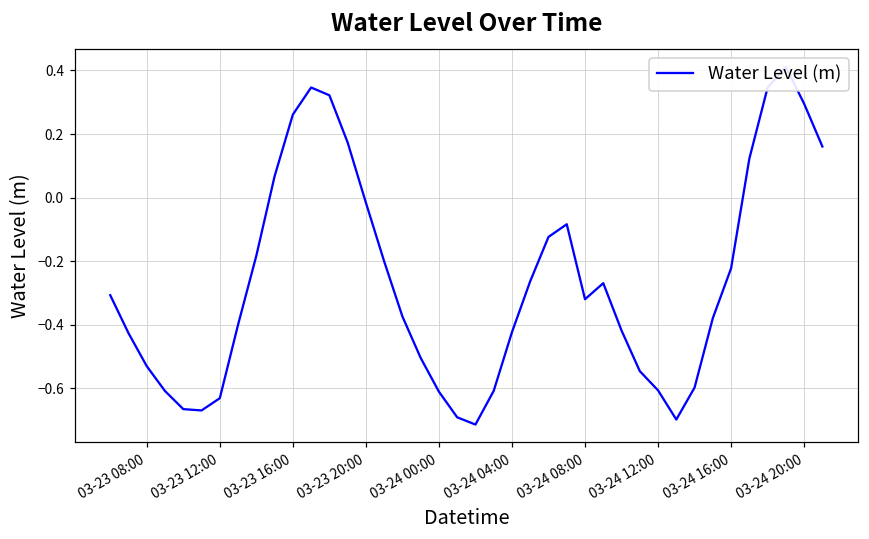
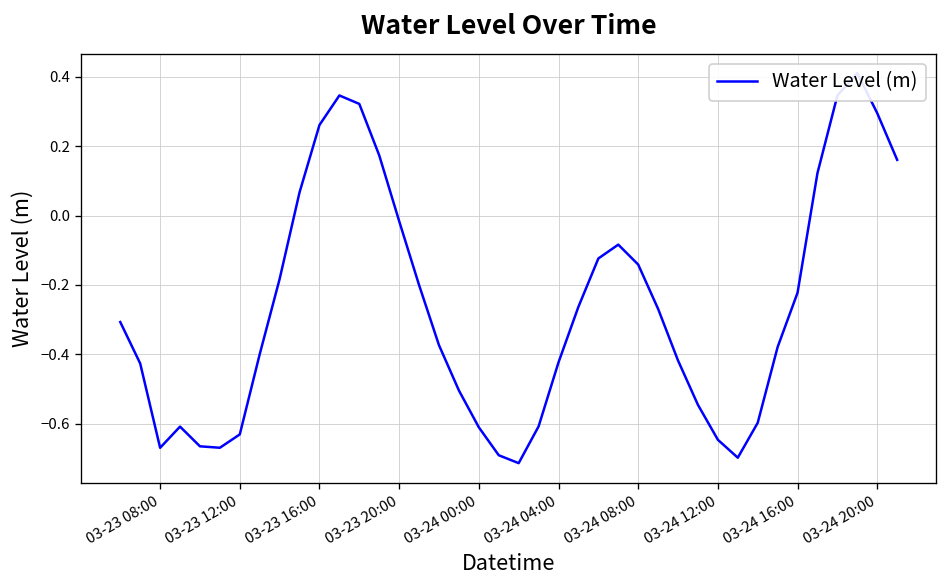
03-23 08:00: -0.53 -> -0.67
03-24 08:00: -0.32 -> -0.14
03-24 12:00: -0.61 -> -0.65
